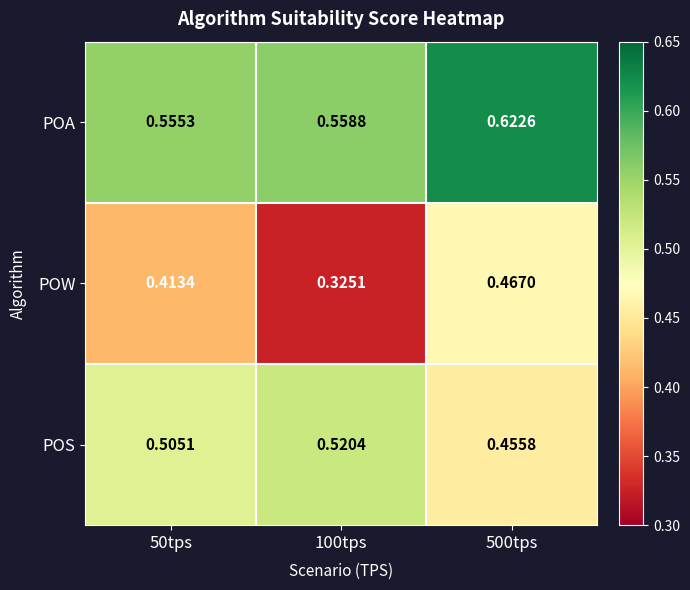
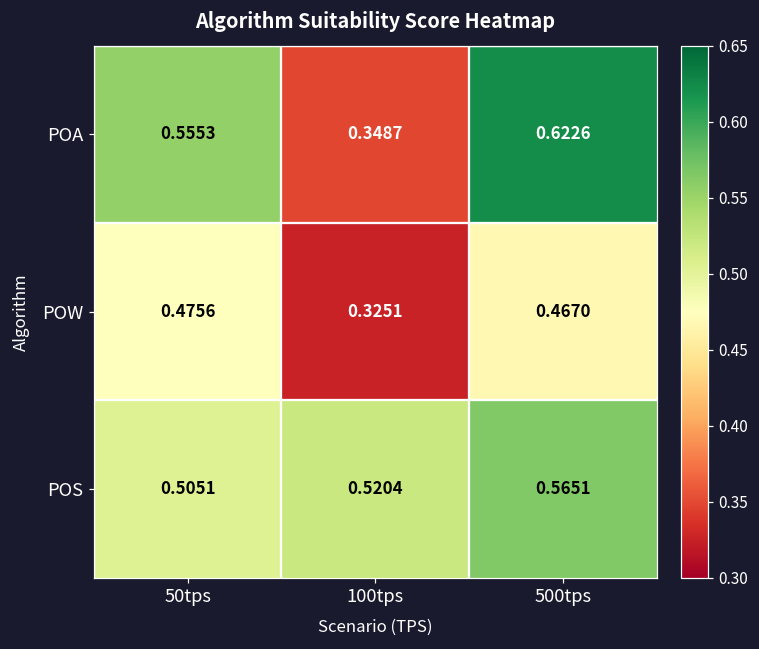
POA, 100tps: 0.5588 -> 0.3487
POW, 50tps: 0.4134 -> 0.4756
POS, 500tps: 0.4558 -> 0.5651
